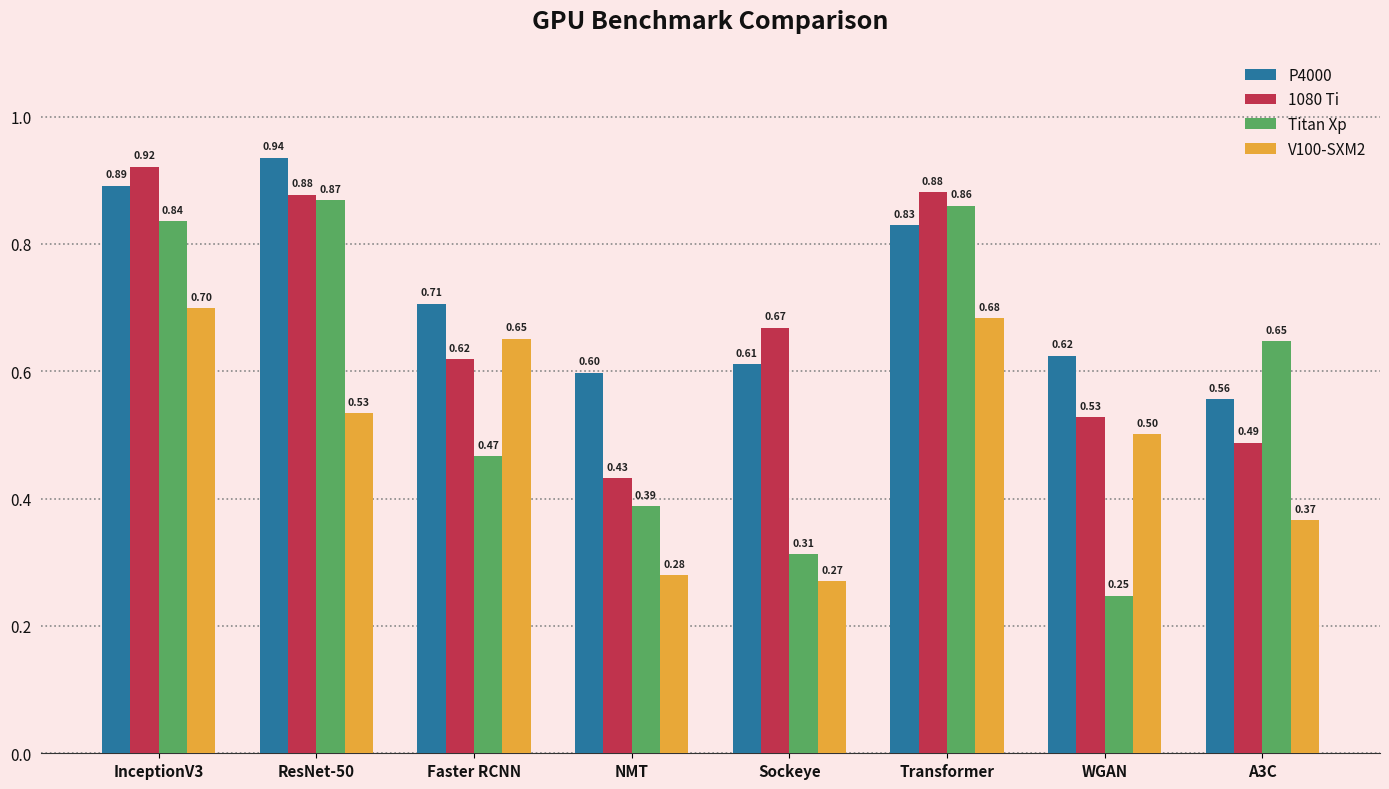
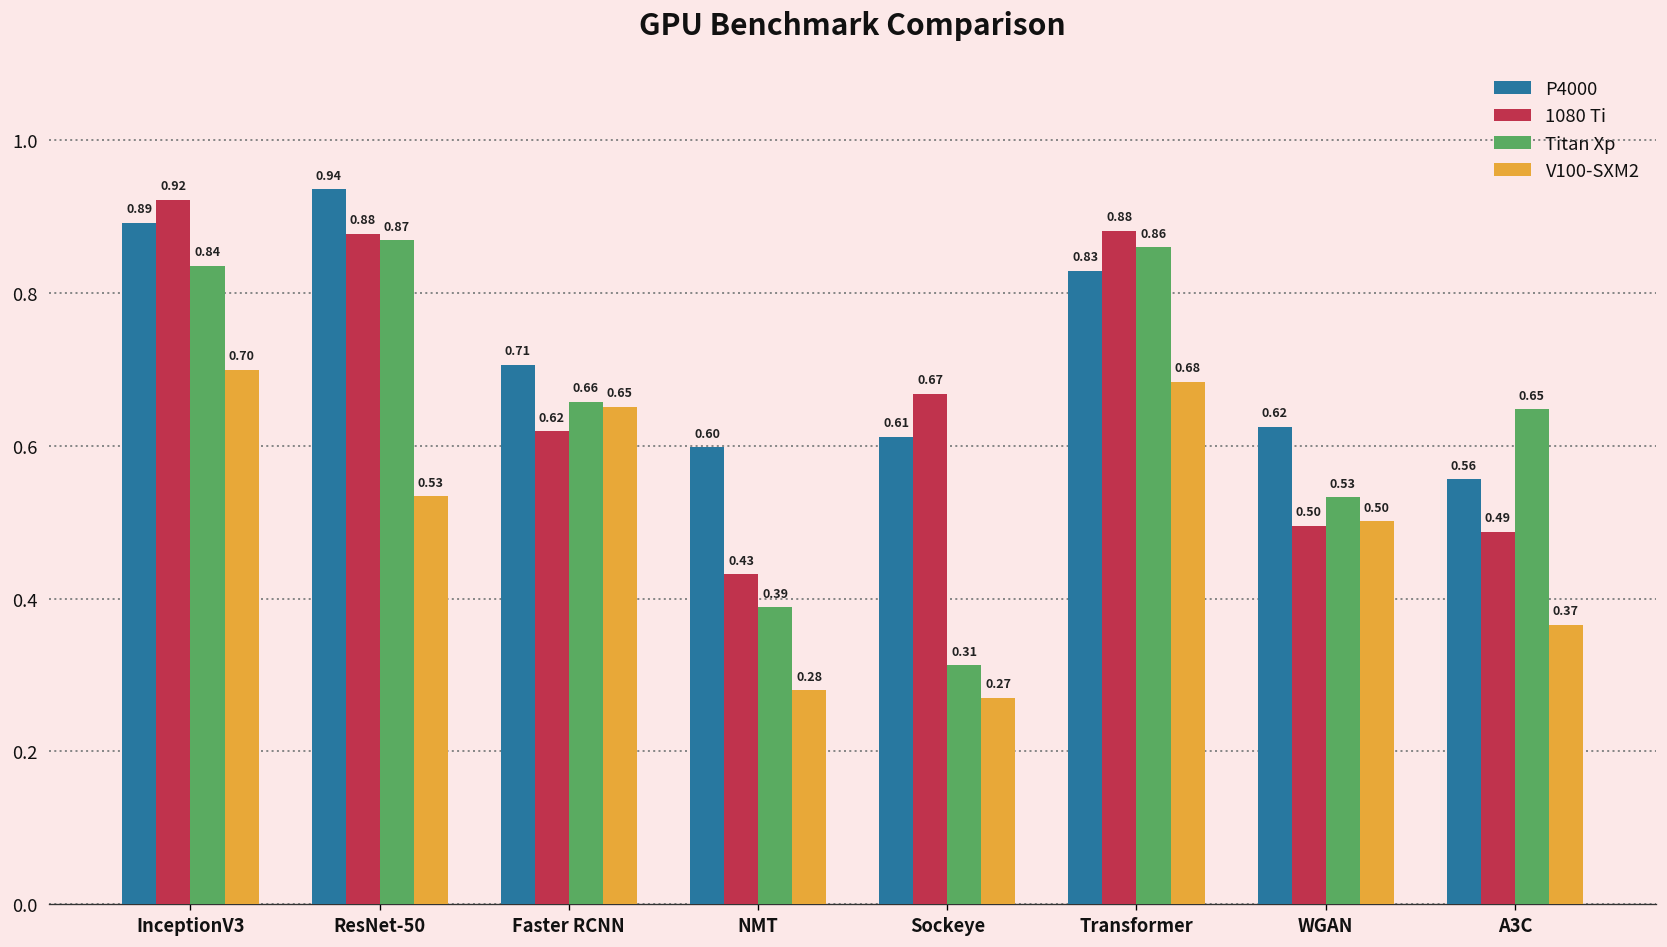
Titan Xp, Faster RCNN: 0.47 -> 0.66
1080 Ti, WGAN: 0.53 -> 0.50
Titan Xp, WGAN: 0.25 -> 0.53
